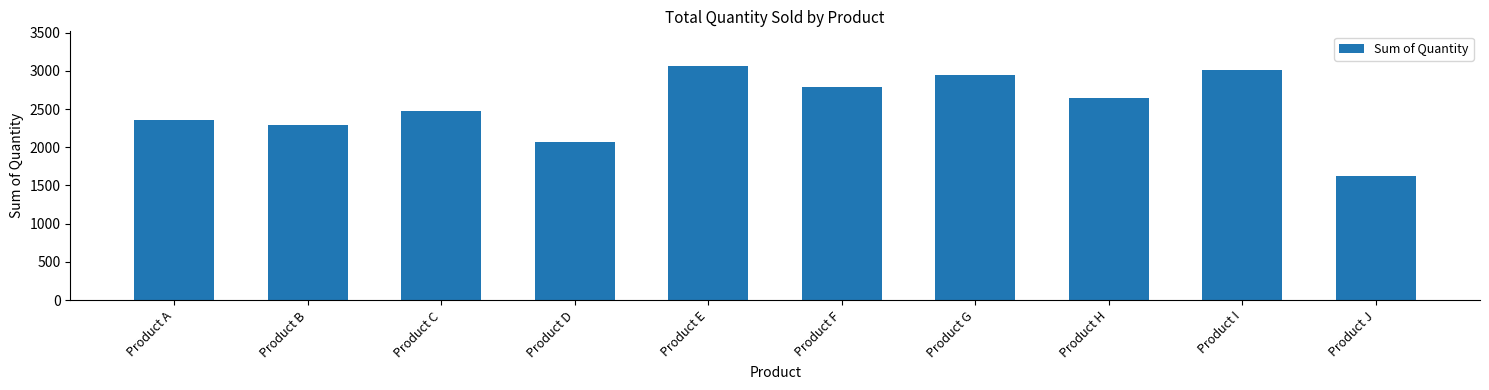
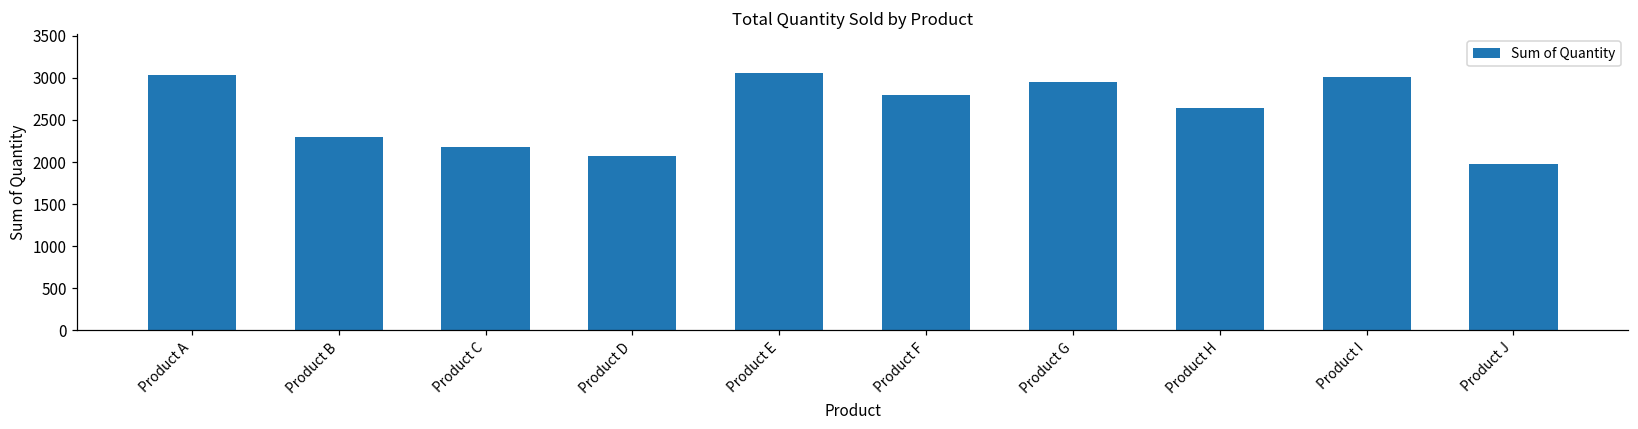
Product A: 2400 -> 3000
Product C: 2500 -> 2200
Product J: 1600 -> 2000
